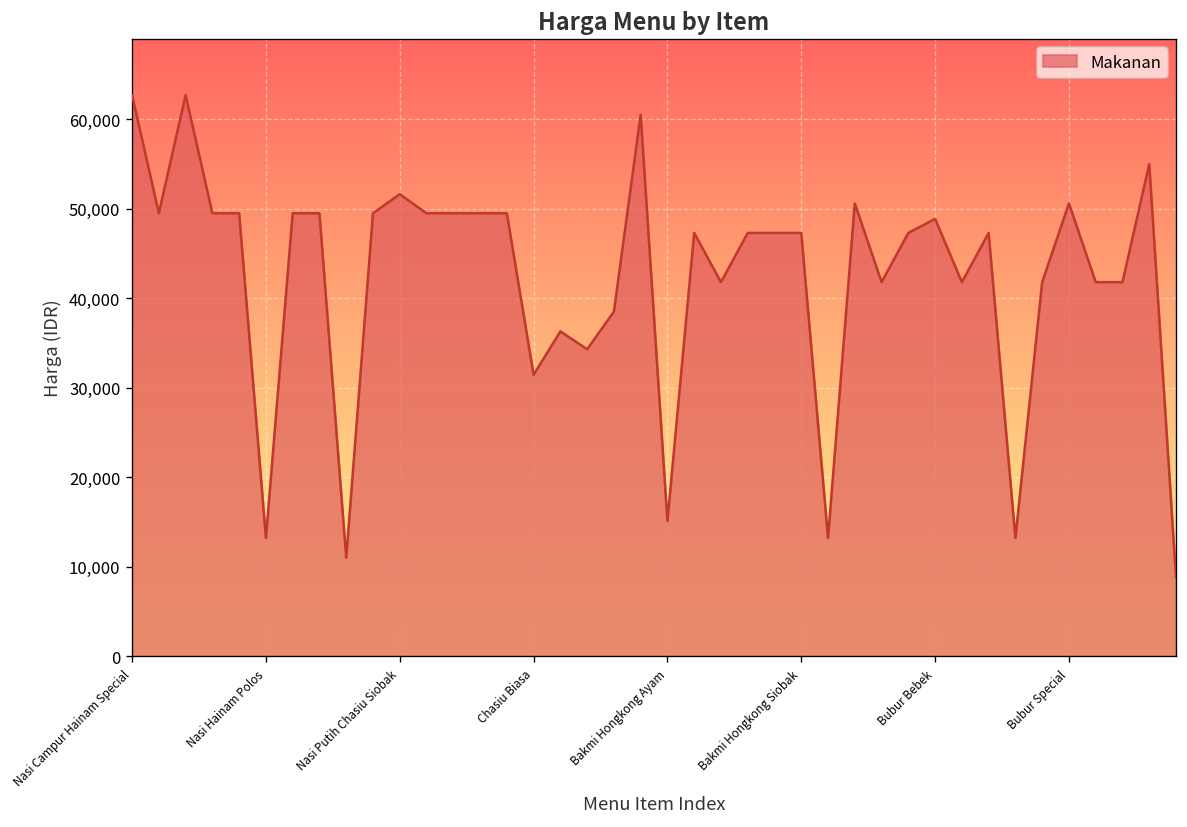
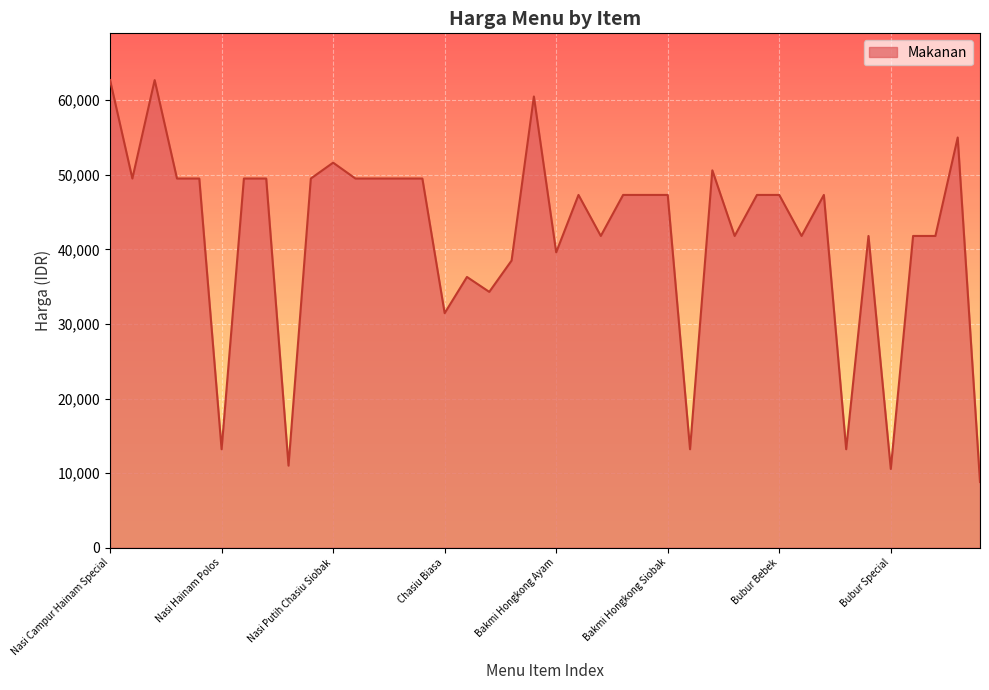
Bakmi Hongkong Ayam: 15,000 -> 40,000
Bubur Bebek: 49,000 -> 47,000
Bubur Special: 51,000 -> 11,000
